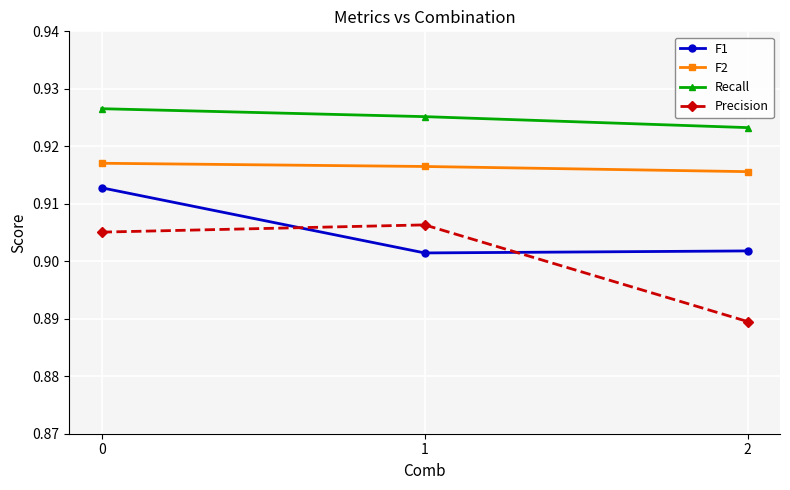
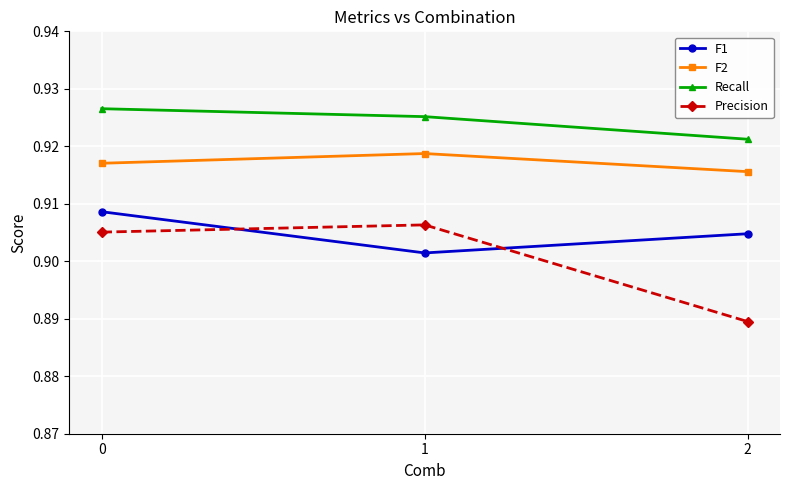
F1, 0: 0.913 -> 0.909
F2, 1: 0.916 -> 0.919
F1, 2: 0.902 -> 0.905
Recall, 2: 0.923 -> 0.921
